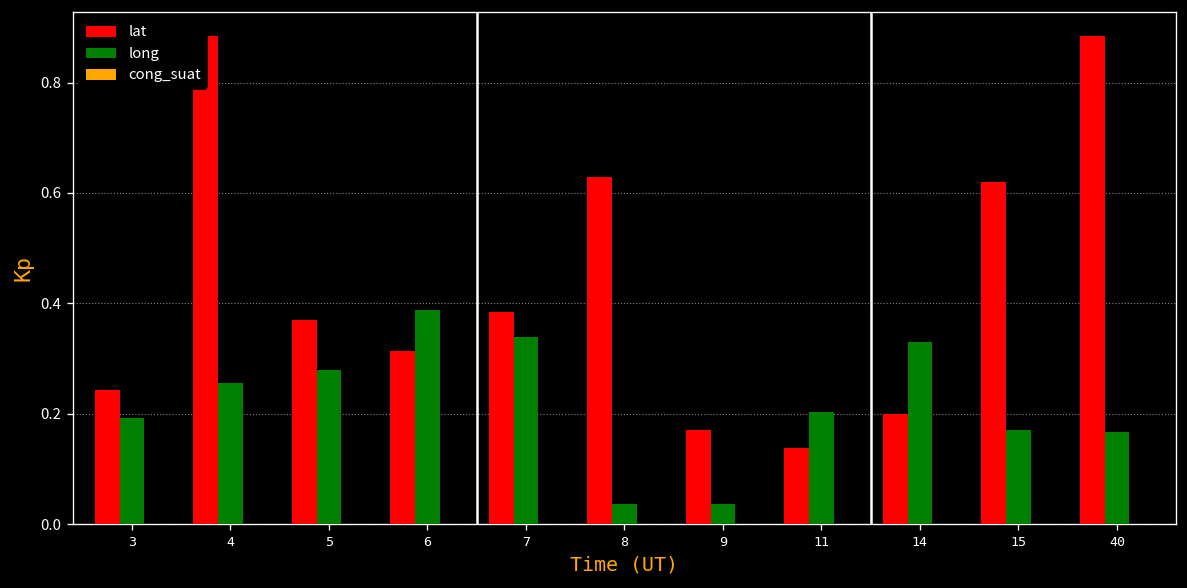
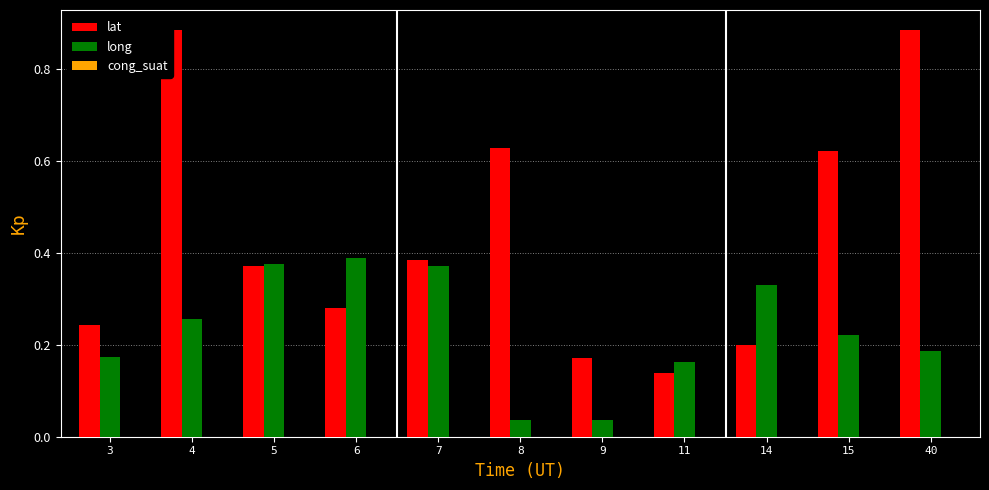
long, 3: 0.19 -> 0.17
long, 5: 0.28 -> 0.38
lat, 6: 0.31 -> 0.28
long, 7: 0.34 -> 0.37
long, 11: 0.20 -> 0.16
long, 15: 0.17 -> 0.22
long, 40: 0.17 -> 0.19
